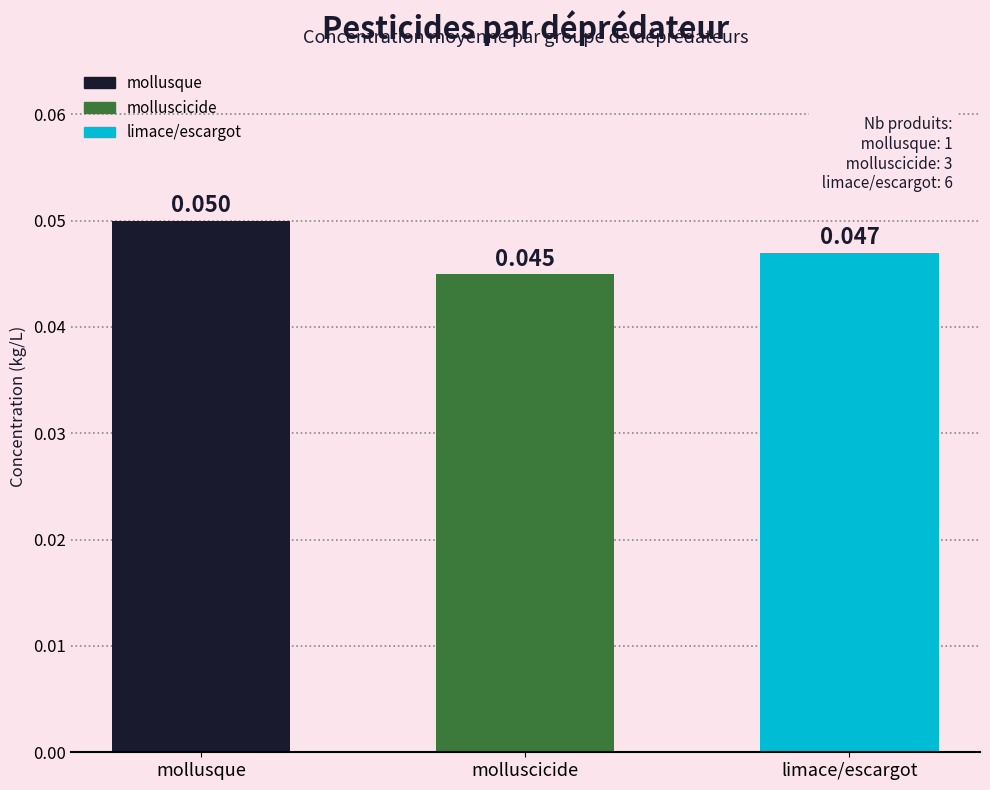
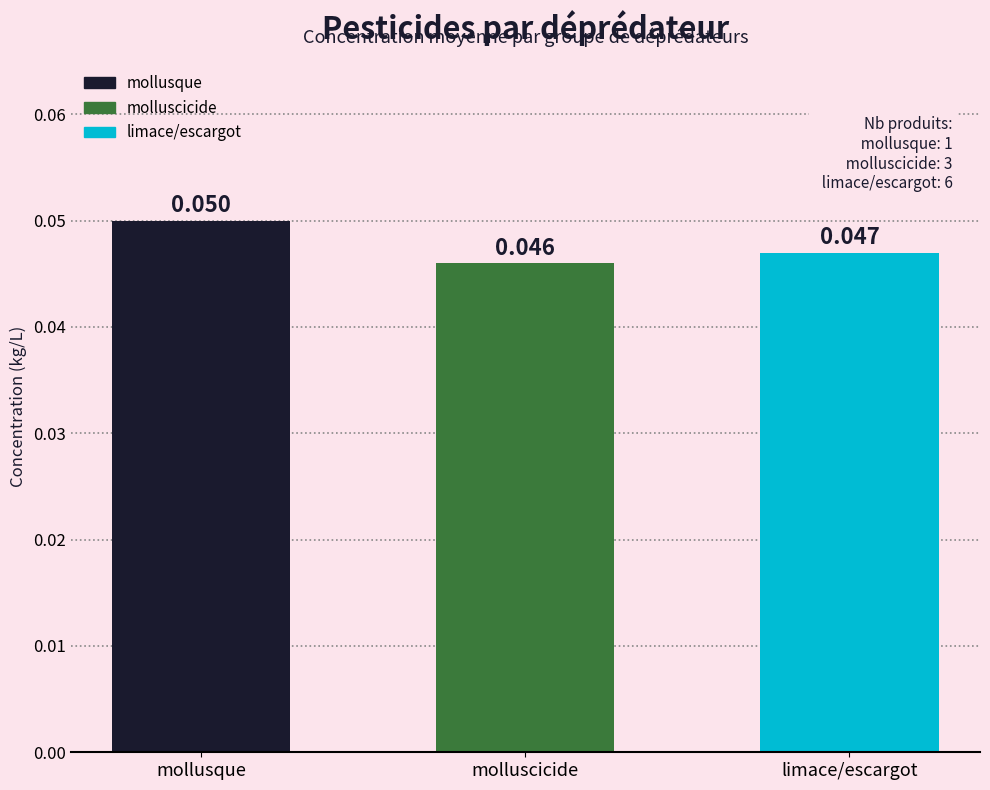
molluscicide: 0.045 -> 0.046
